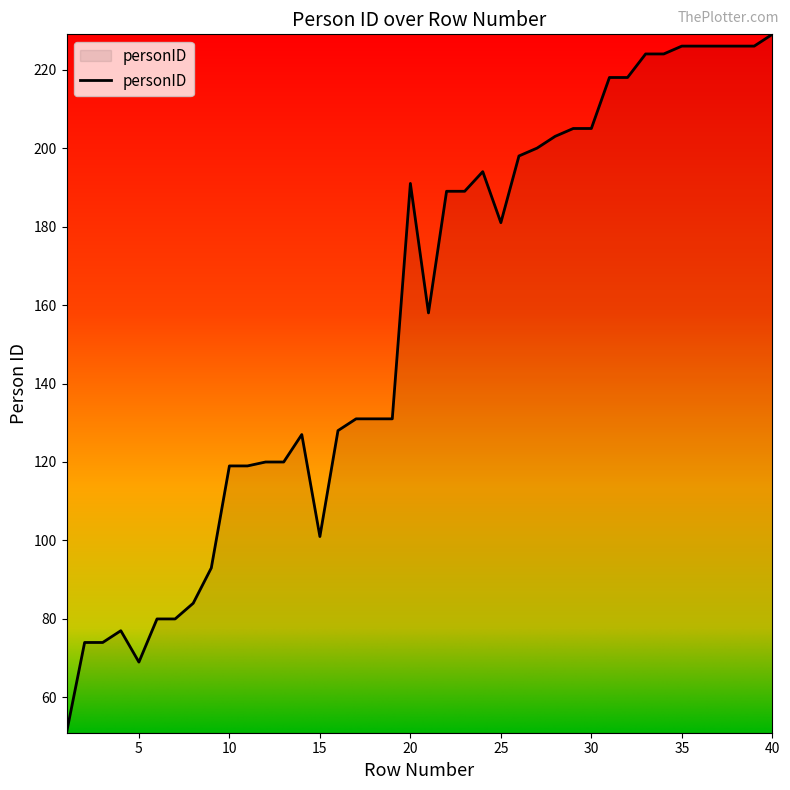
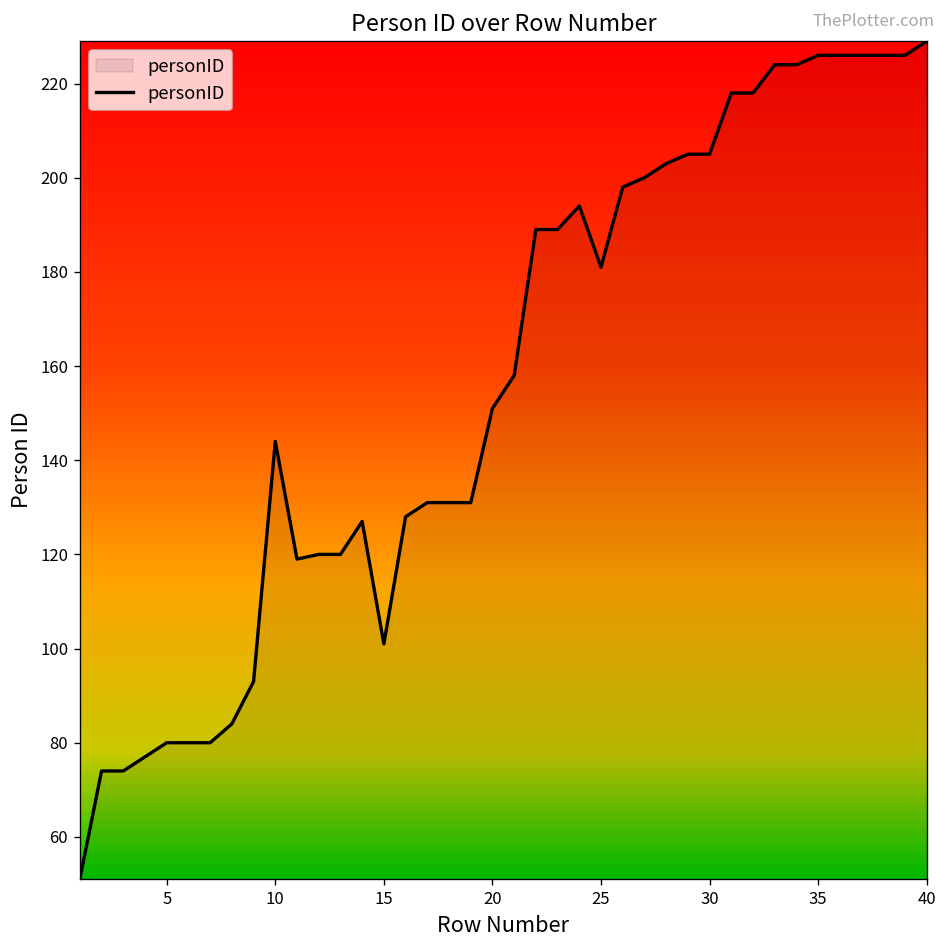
5: 69 -> 80
10: 119 -> 144
20: 191 -> 151
